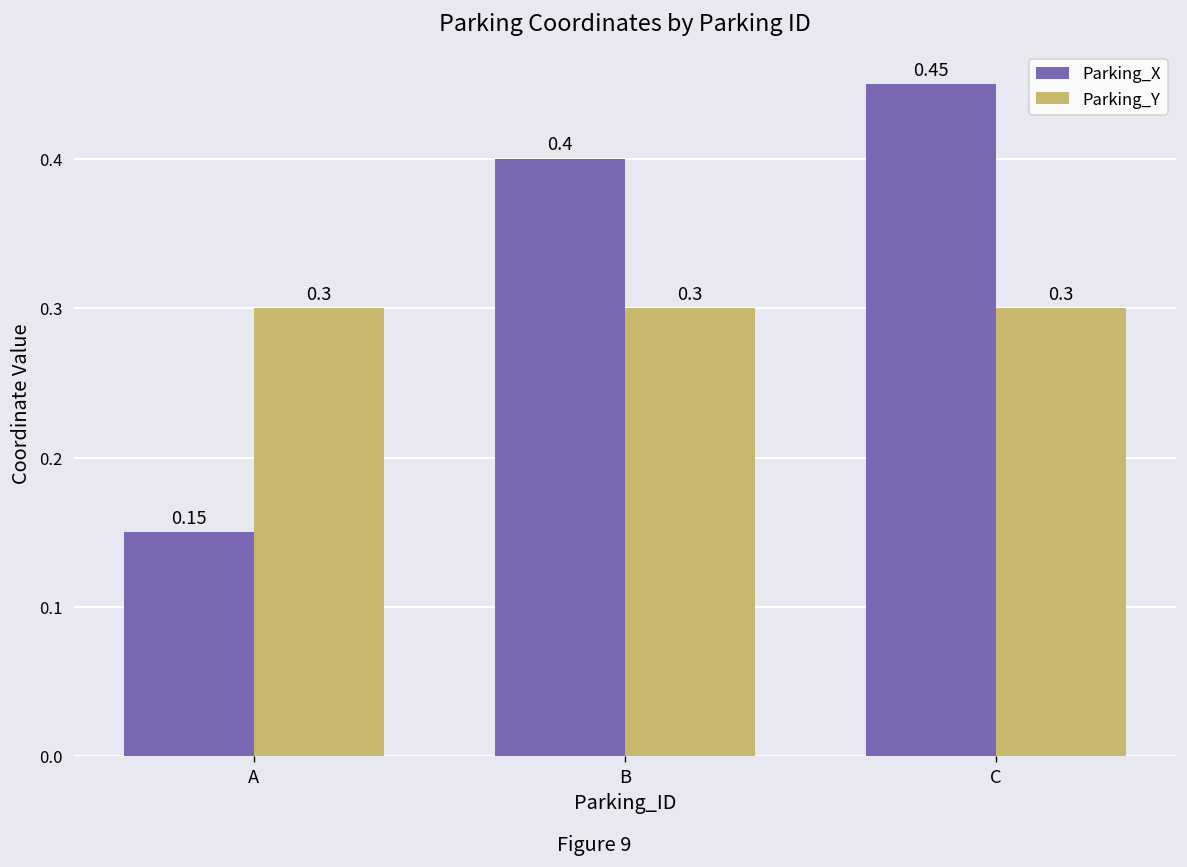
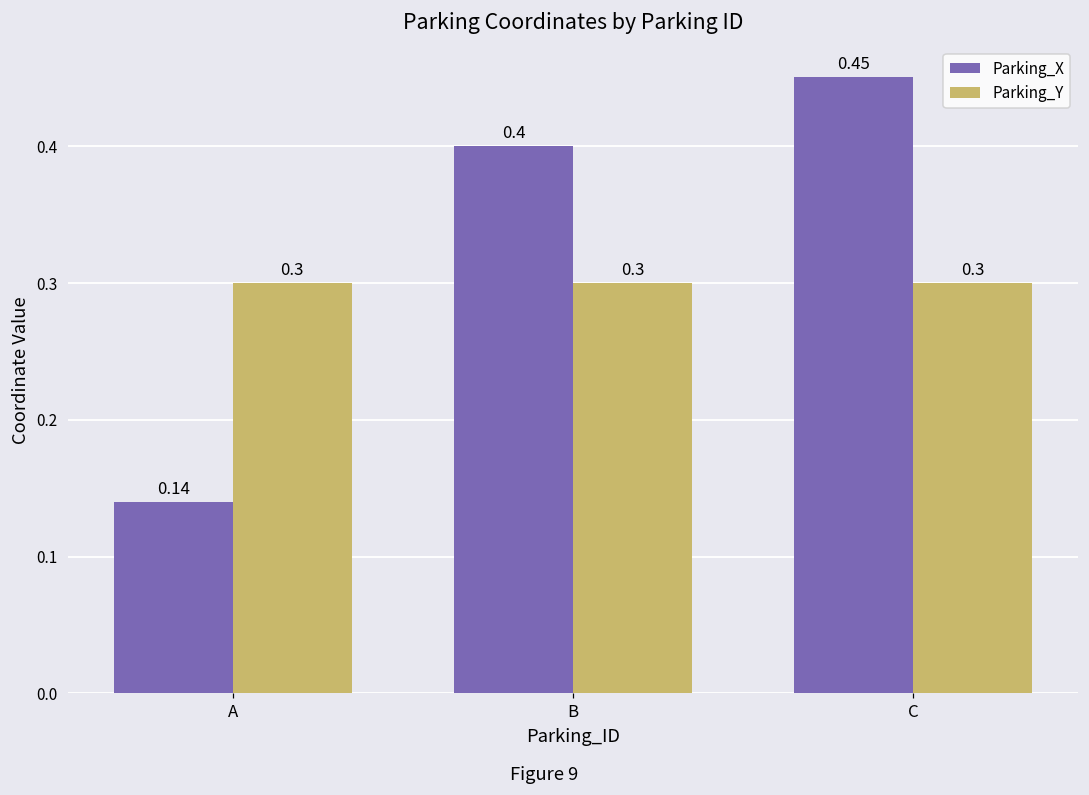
Parking_X, A: 0.15 -> 0.14
